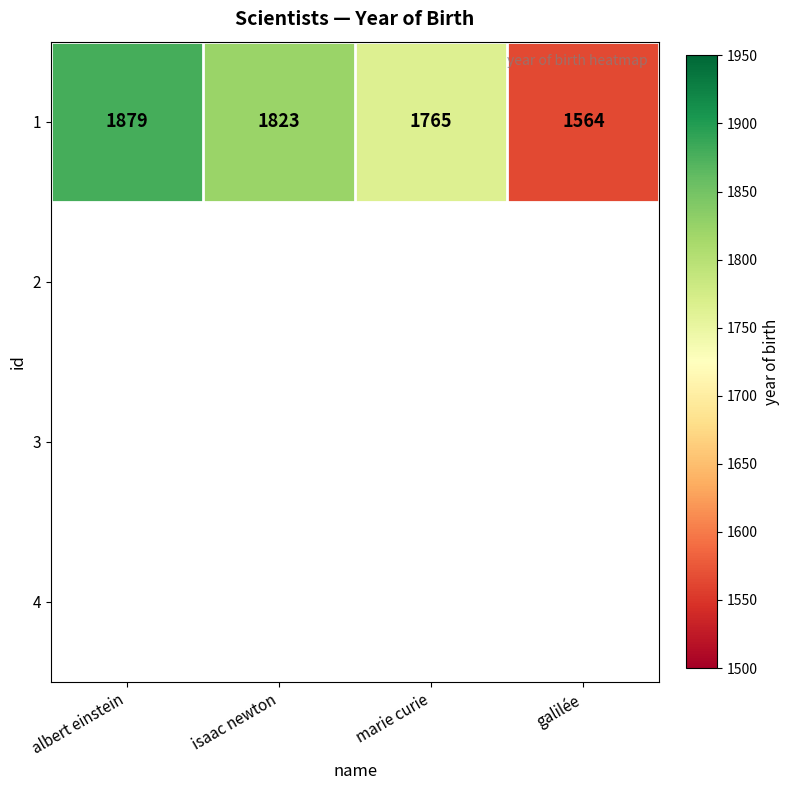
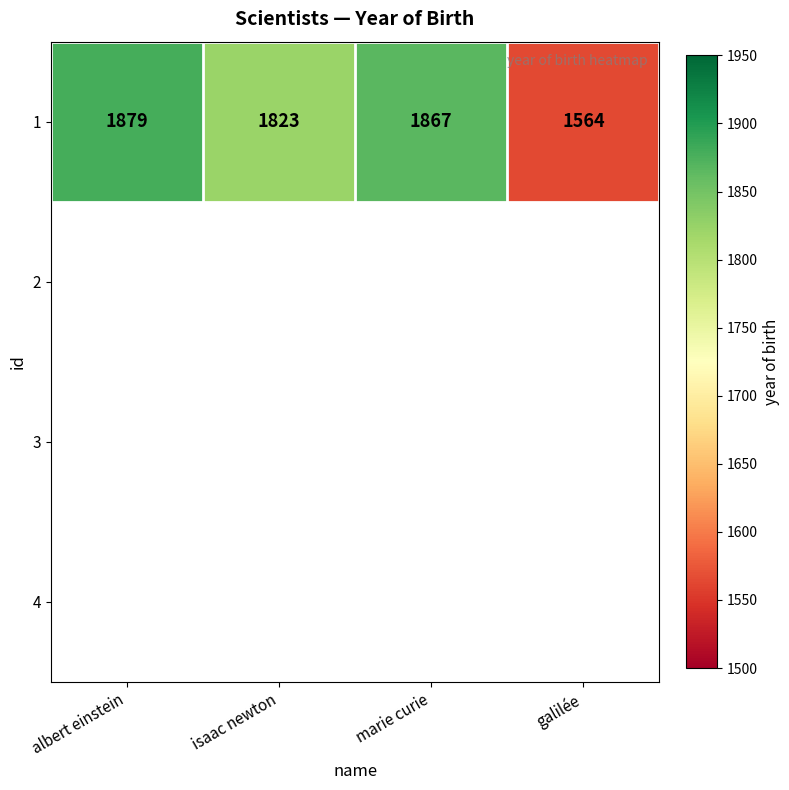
1, marie curie: 1765 -> 1867
